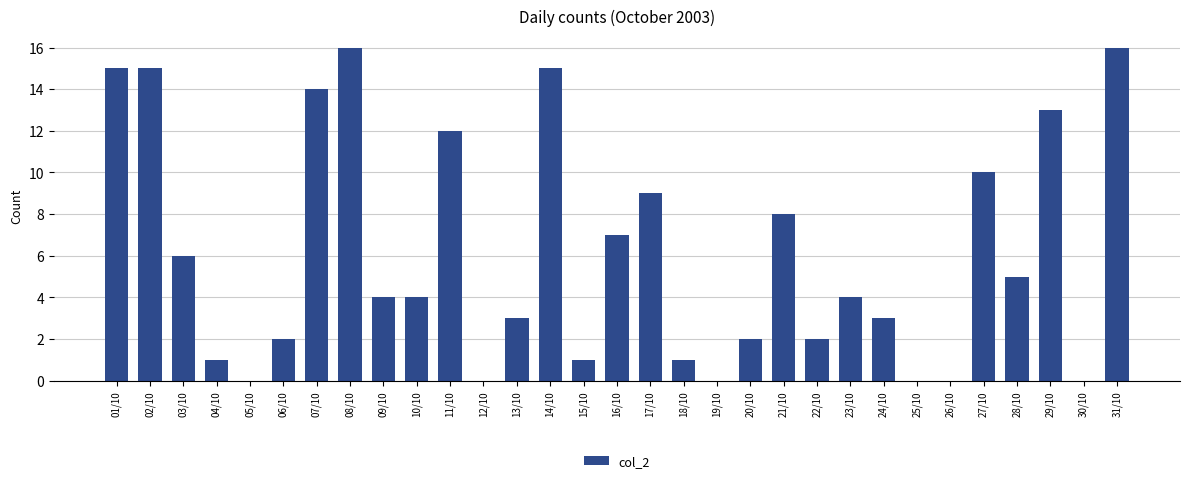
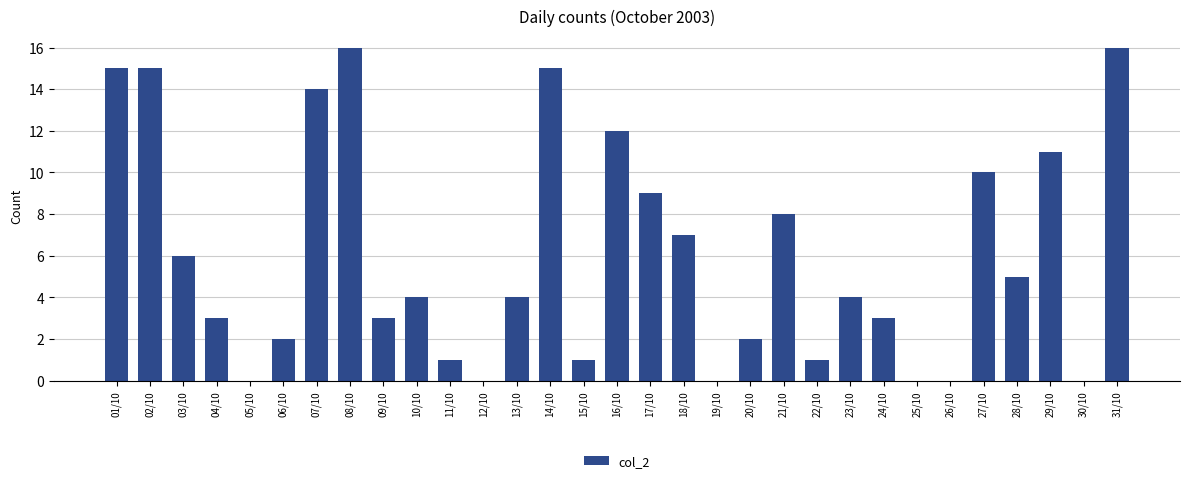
04/10: 1 -> 3
09/10: 4 -> 3
11/10: 12 -> 1
13/10: 3 -> 4
16/10: 7 -> 12
18/10: 1 -> 7
22/10: 2 -> 1
29/10: 13 -> 11
